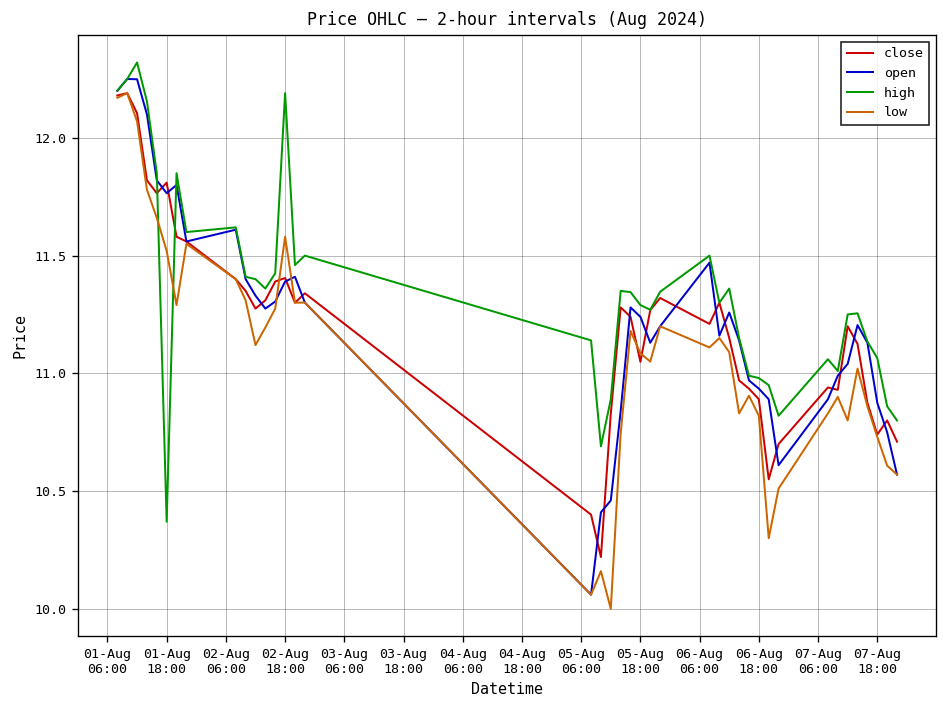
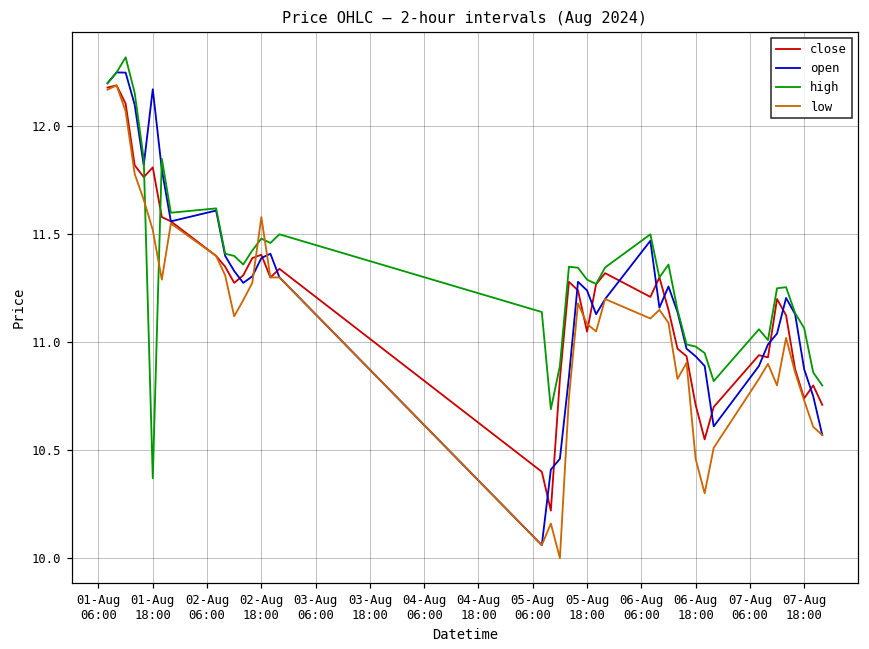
open, 01-Aug 18:00: 11.77 -> 12.17
high, 02-Aug 18:00: 12.19 -> 11.48
close, 06-Aug 18:00: 10.89 -> 10.71
low, 06-Aug 18:00: 10.82 -> 10.46
